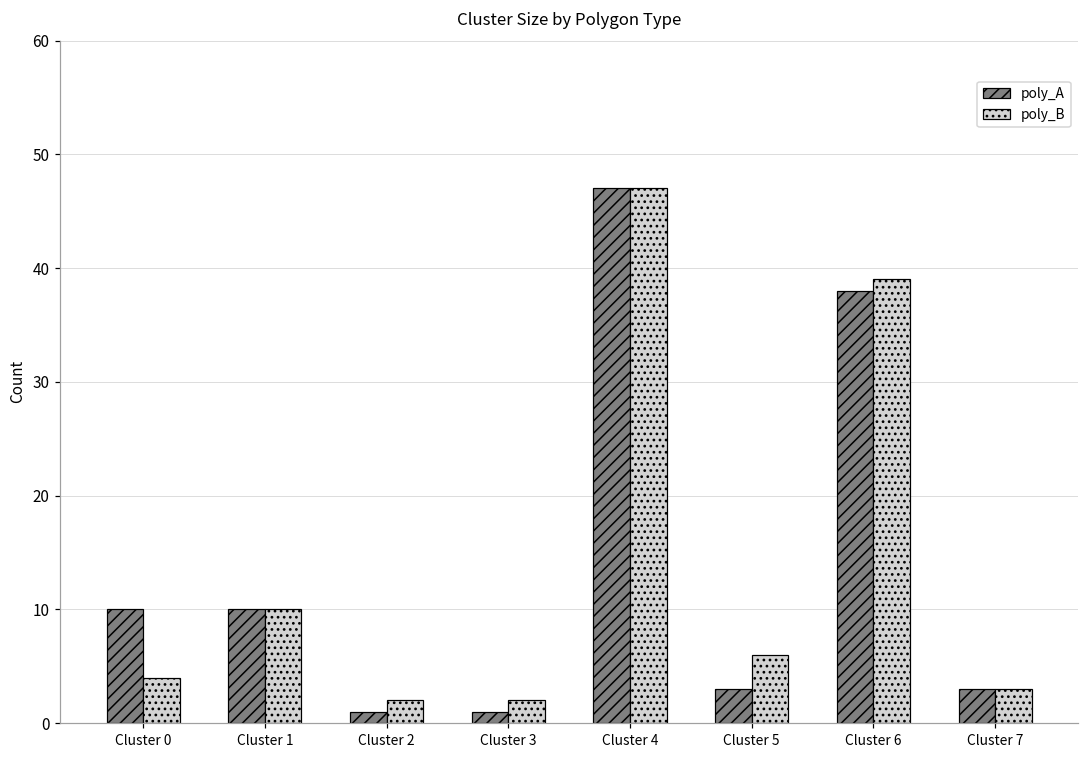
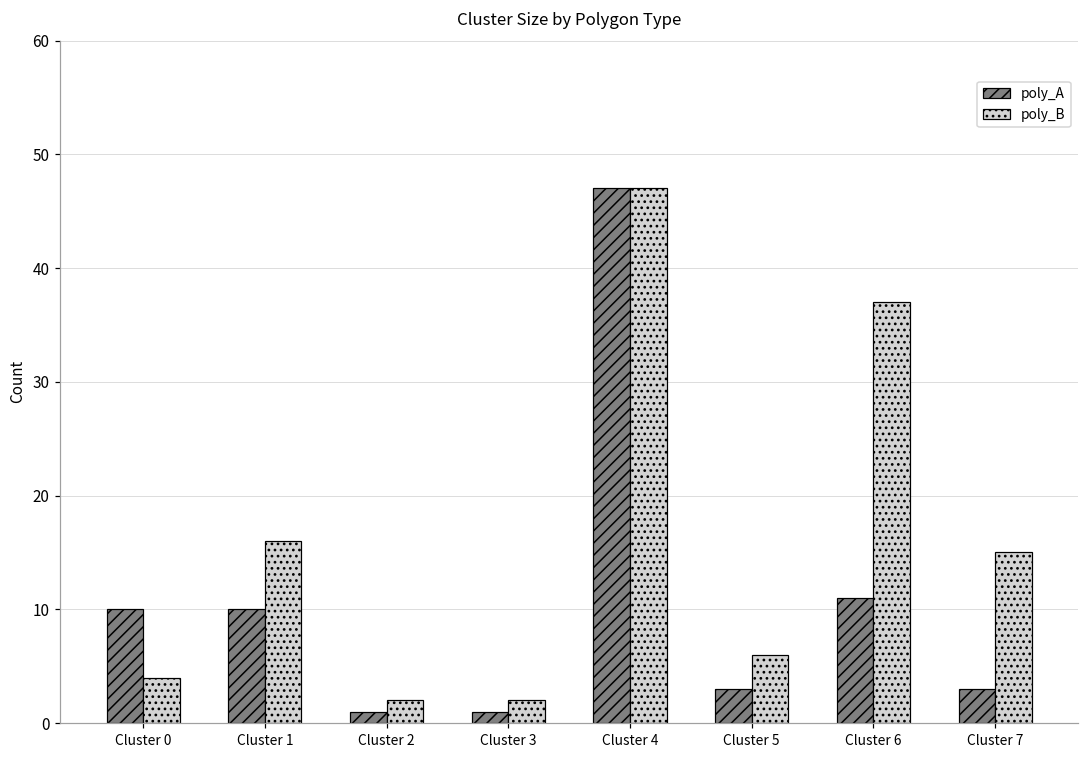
poly_B, Cluster 1: 10 -> 16
poly_A, Cluster 6: 38 -> 11
poly_B, Cluster 6: 39 -> 37
poly_B, Cluster 7: 3 -> 15
